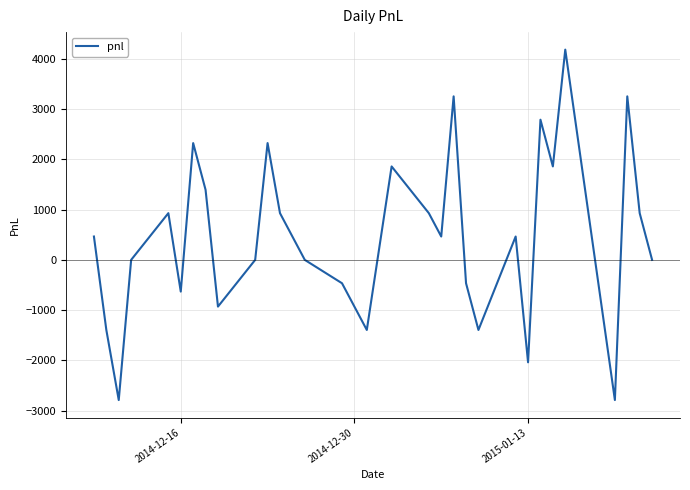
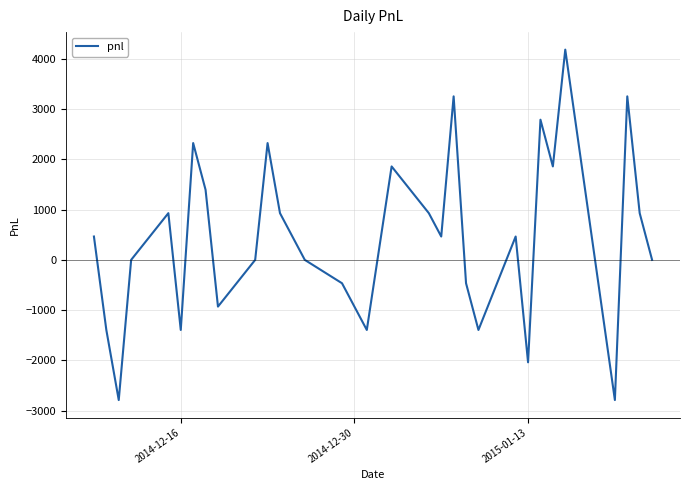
2014-12-16: -600 -> -1400
